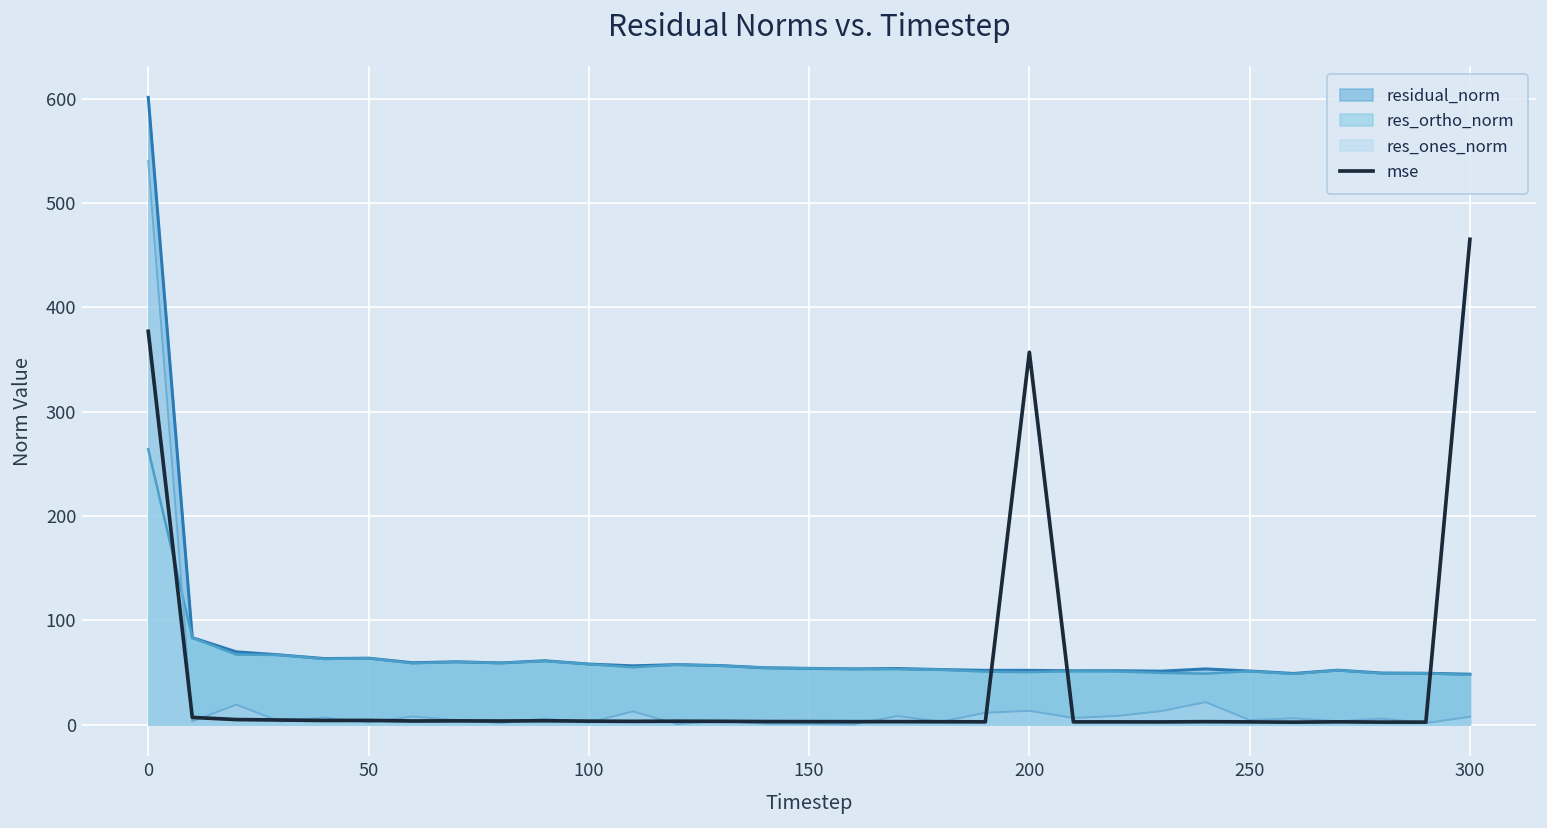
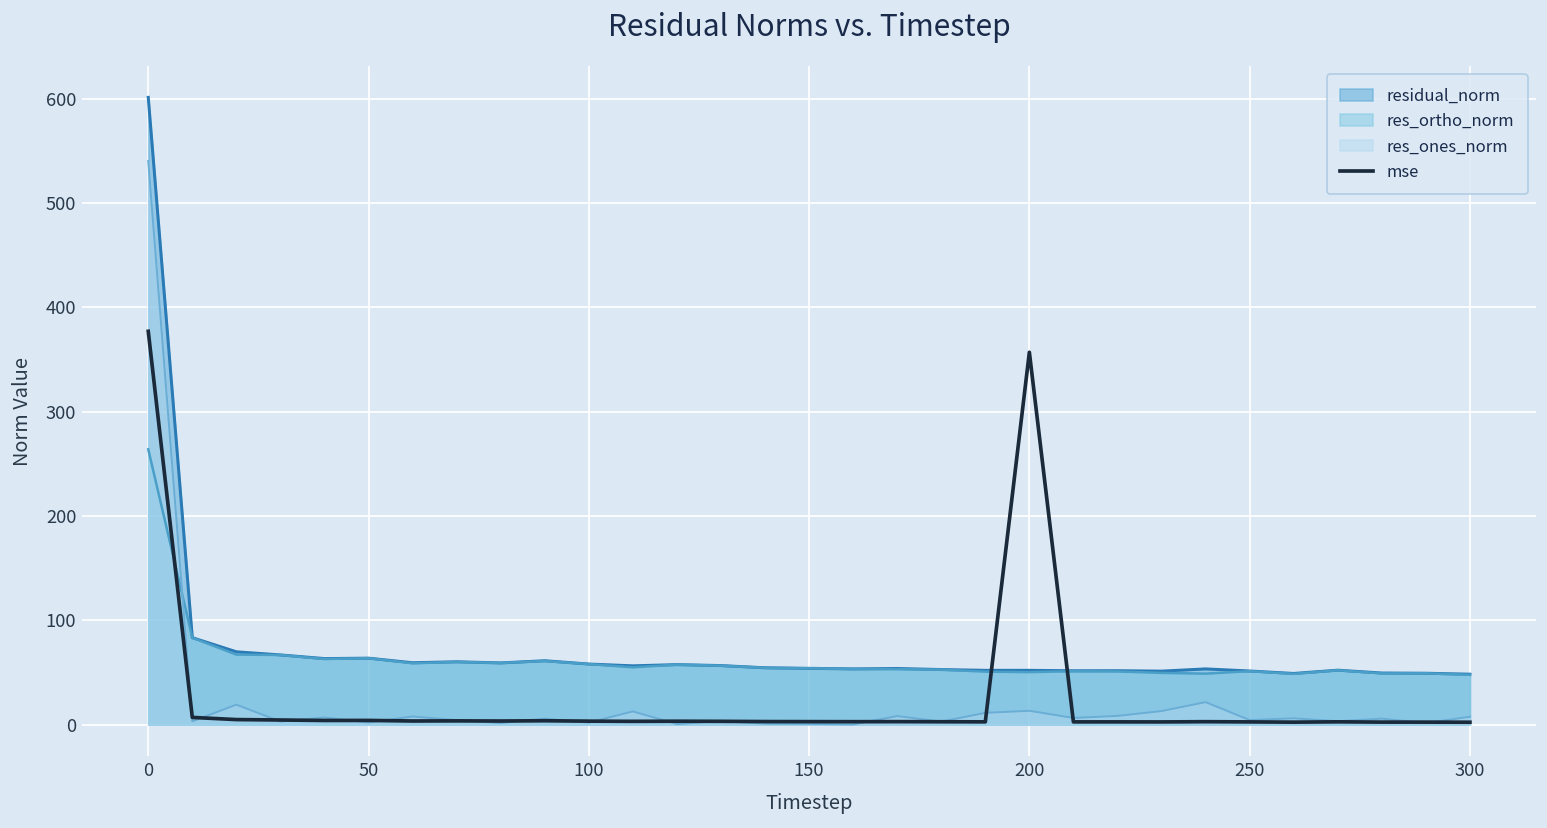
mse, 300: 470 -> 0
